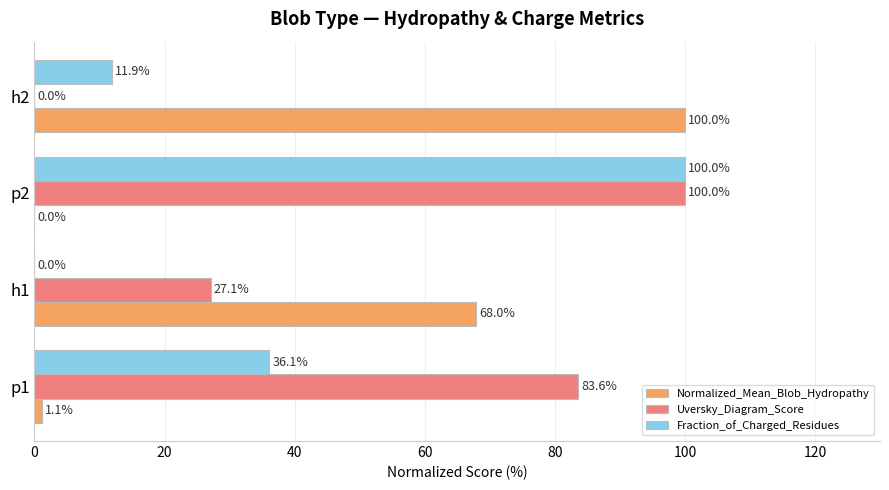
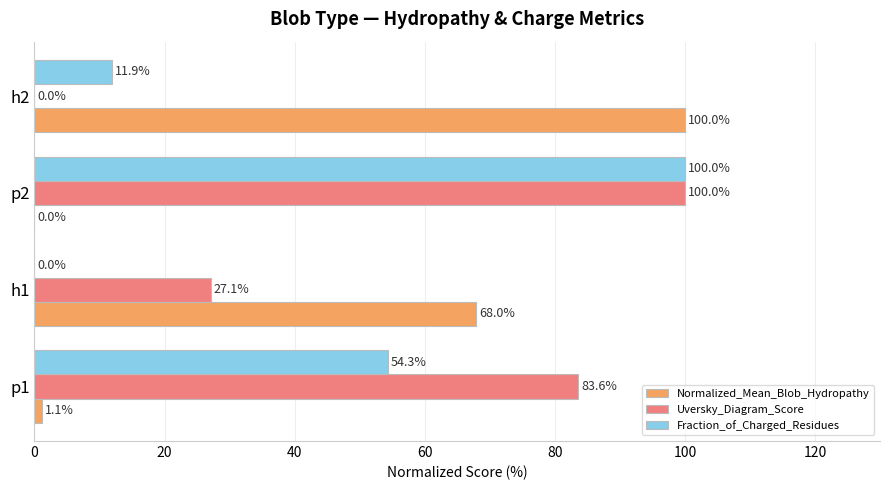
Fraction_of_Charged_Residues, p1: 36.1% -> 54.3%
